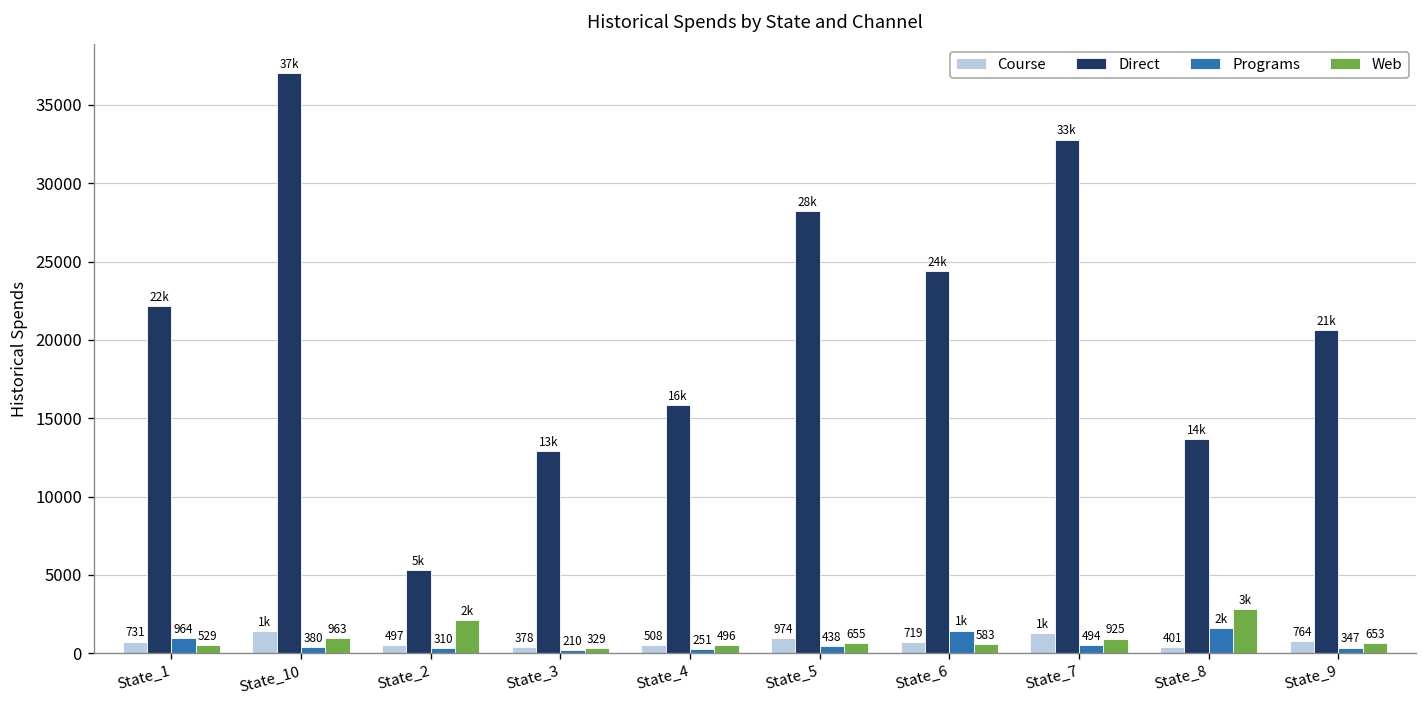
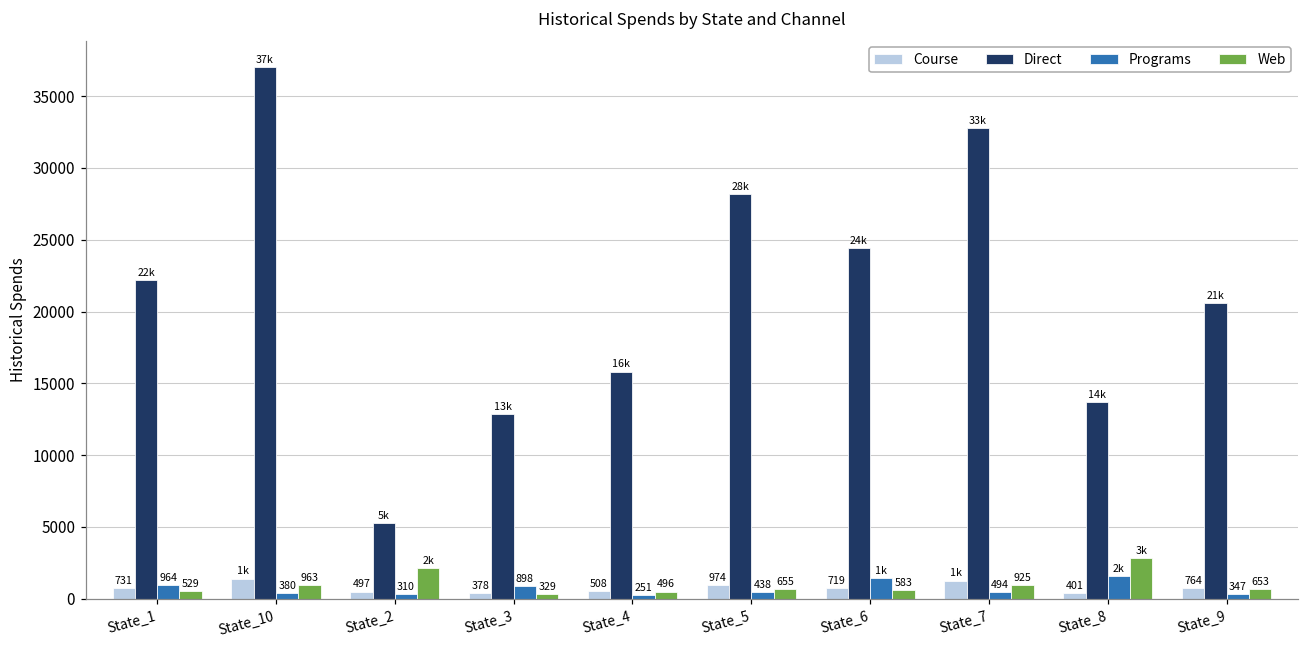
Programs, State_3: 210 -> 898
